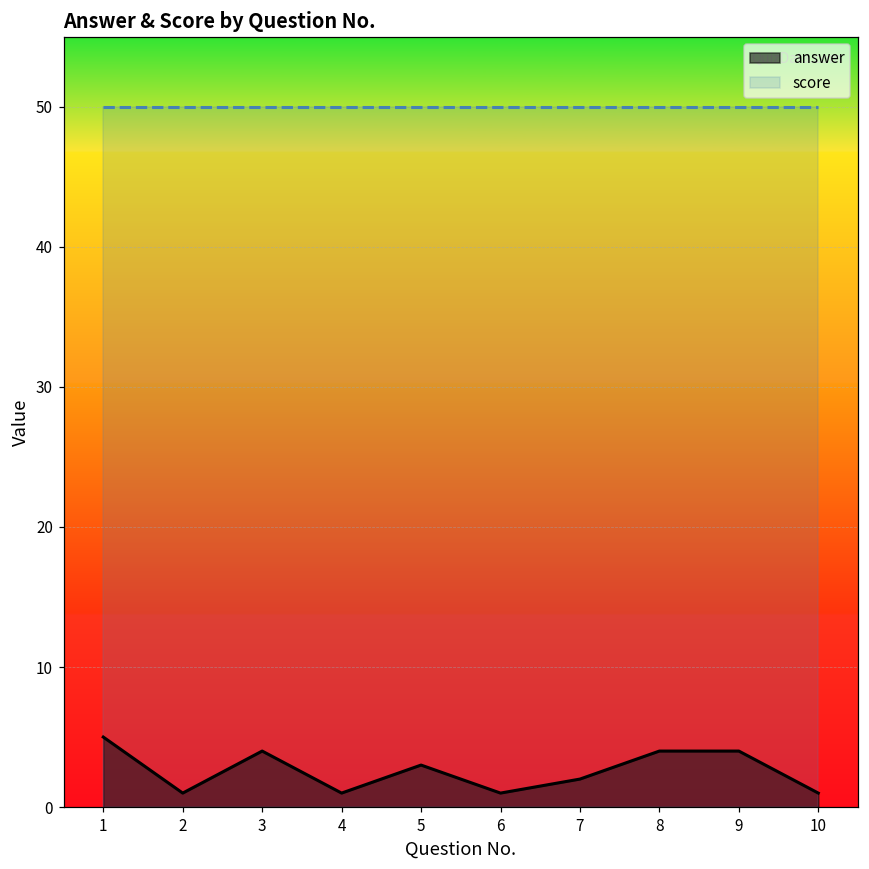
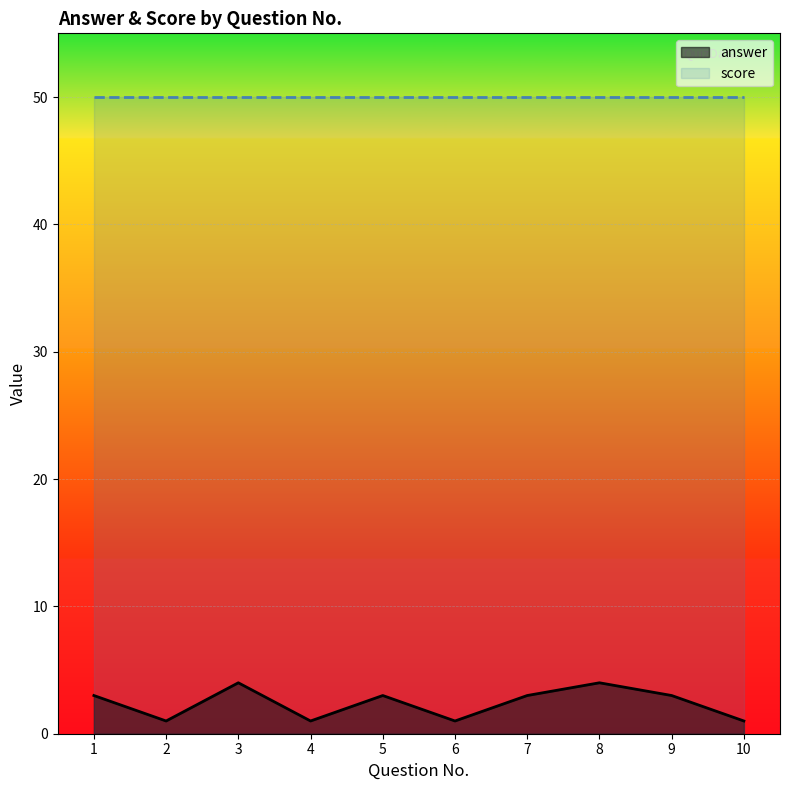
answer, 1: 5 -> 3
answer, 7: 2 -> 3
answer, 9: 4 -> 3
